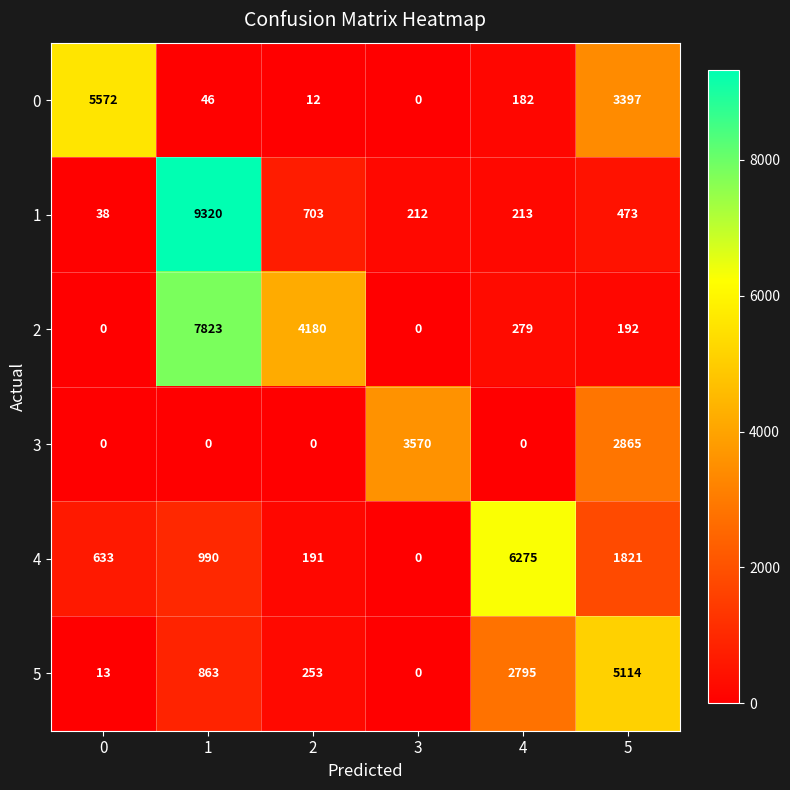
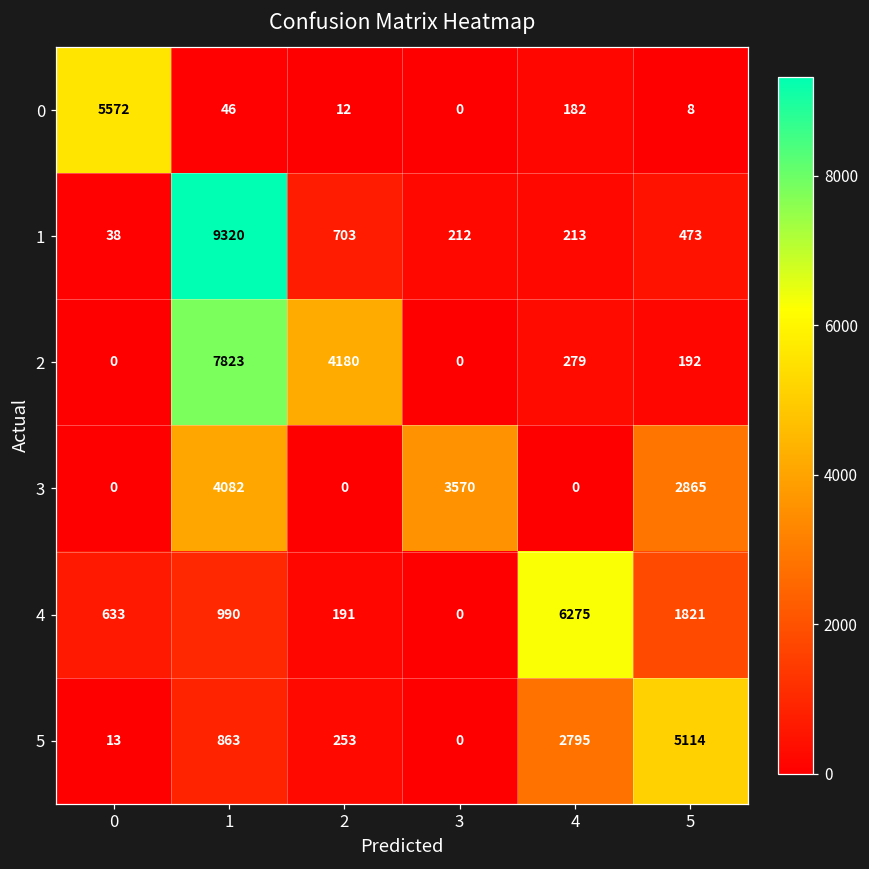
0, 5: 3397 -> 8
3, 1: 0 -> 4082
